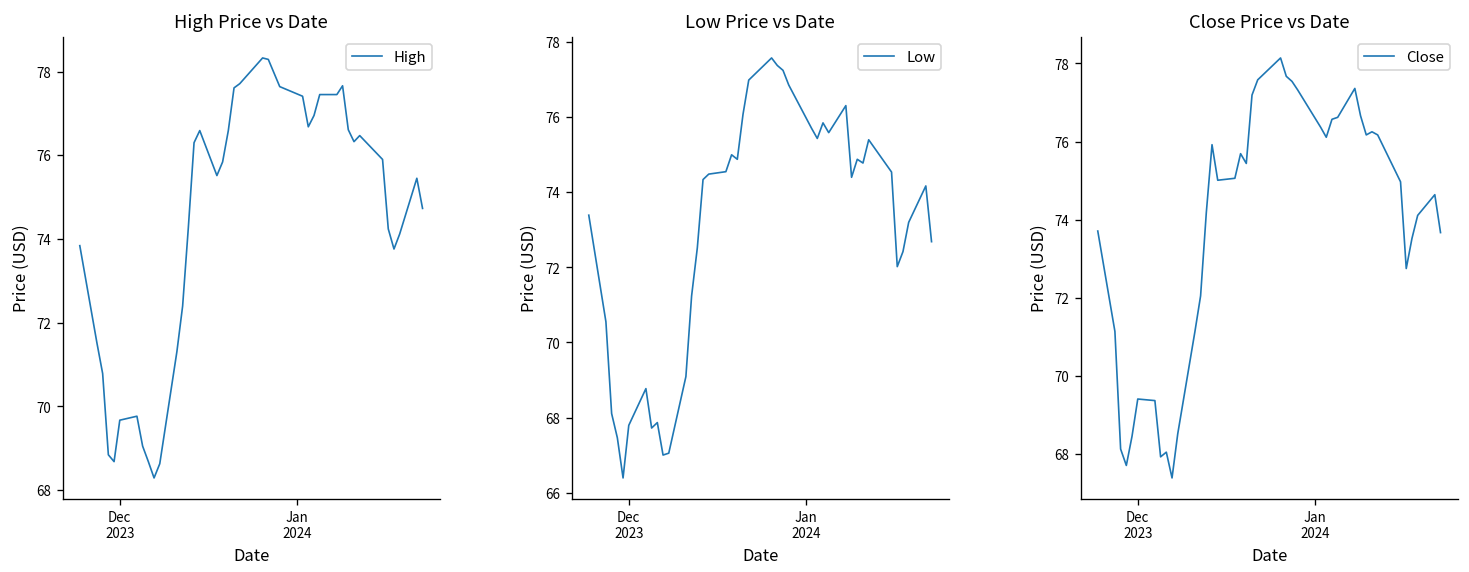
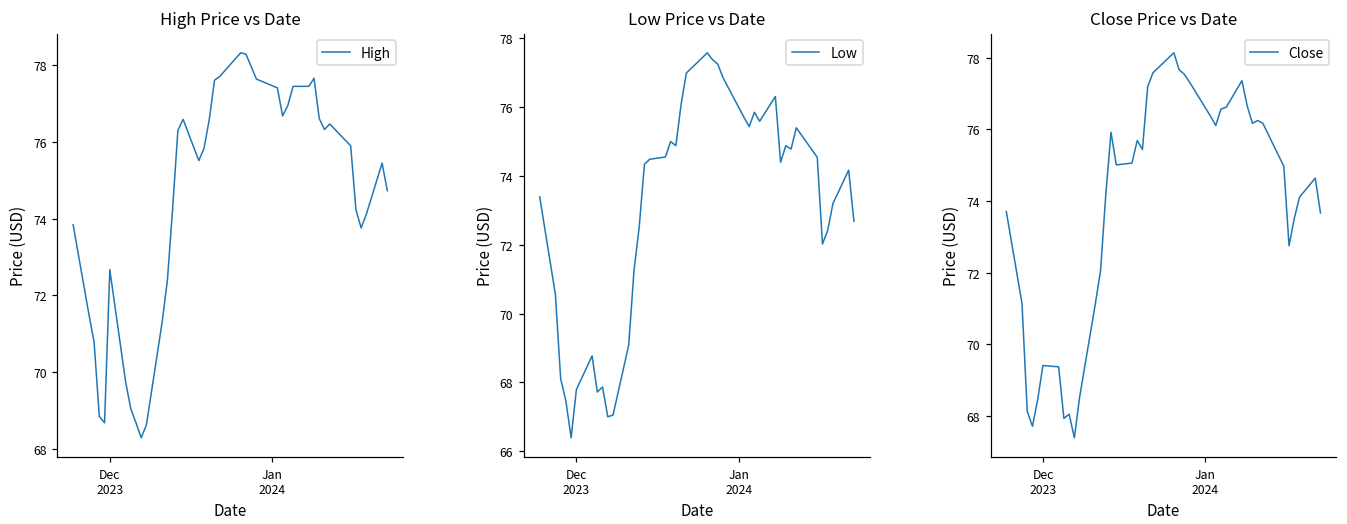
High Price vs Date, Dec 2023: 69.7 -> 72.7
